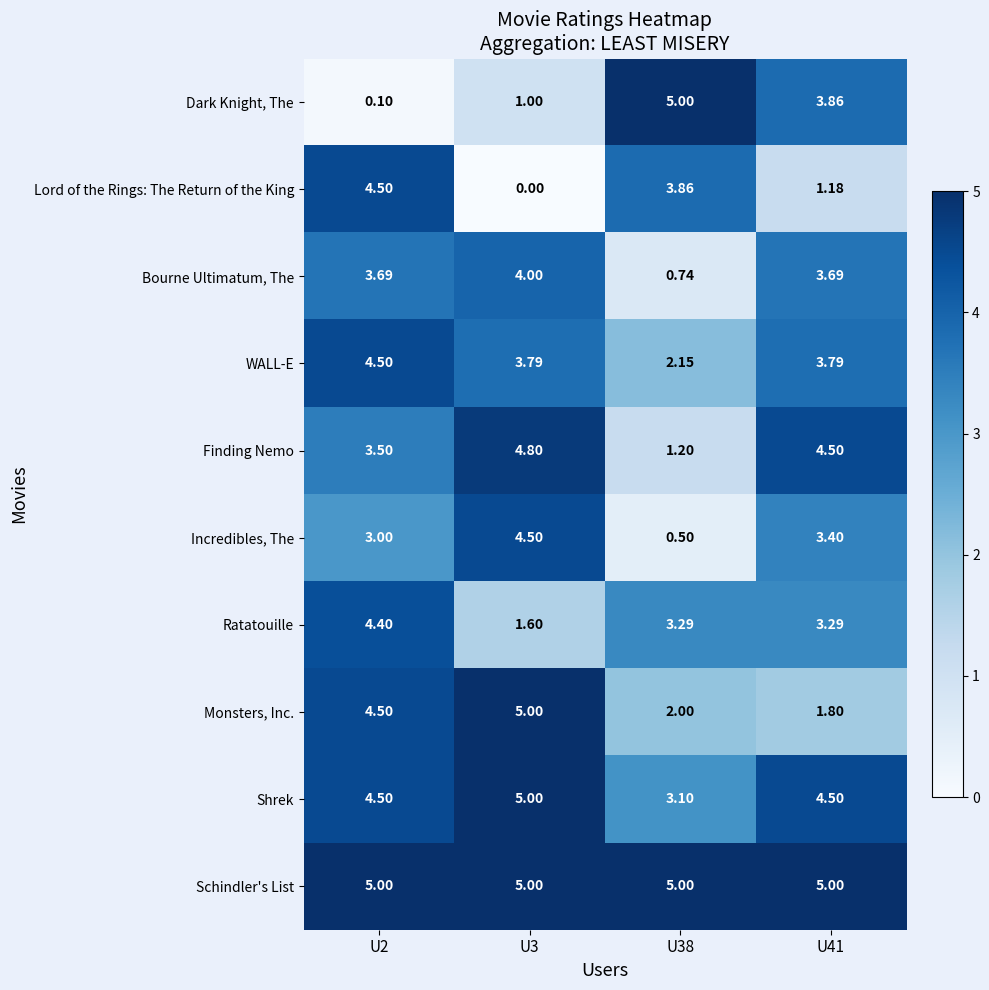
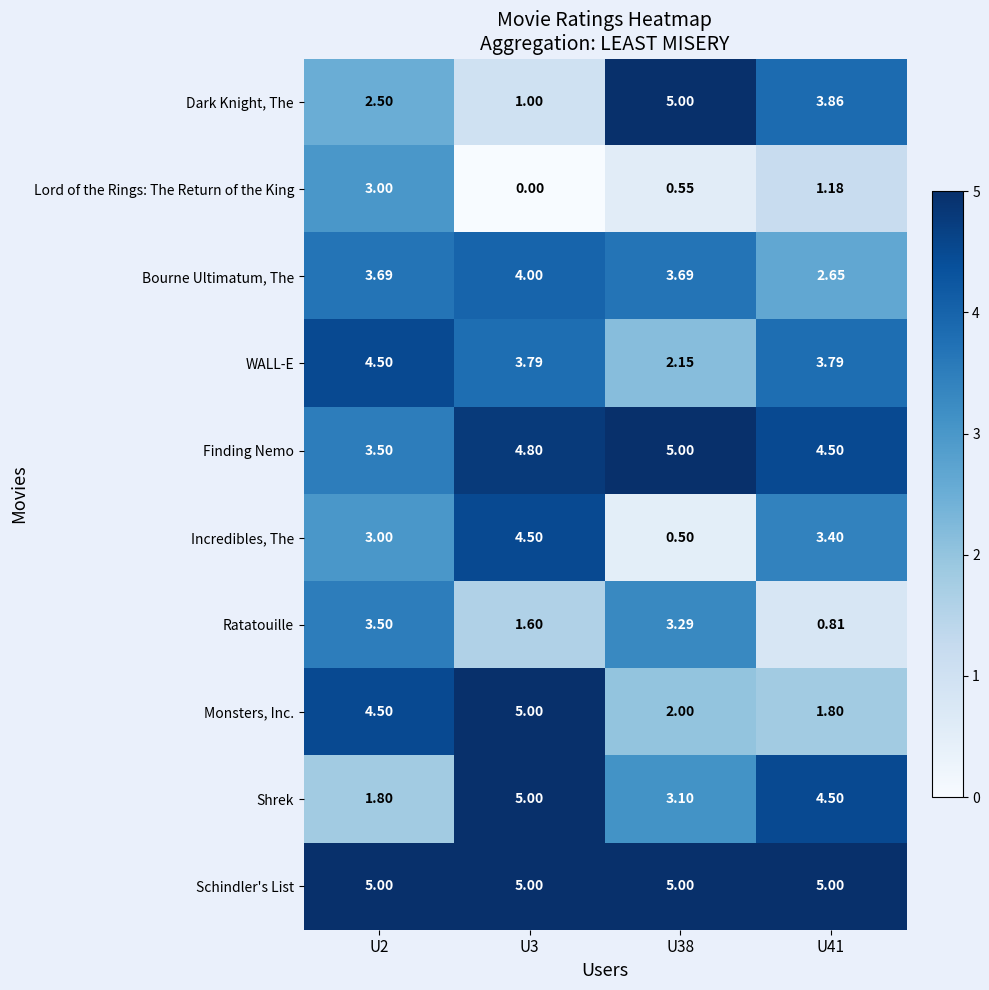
Dark Knight, The, U2: 0.10 -> 2.50
Lord of the Rings: The Return of the King, U2: 4.50 -> 3.00
Lord of the Rings: The Return of the King, U38: 3.86 -> 0.55
Bourne Ultimatum, The, U38: 0.74 -> 3.69
Bourne Ultimatum, The, U41: 3.69 -> 2.65
Finding Nemo, U38: 1.20 -> 5.00
Ratatouille, U2: 4.40 -> 3.50
Ratatouille, U41: 3.29 -> 0.81
Shrek, U2: 4.50 -> 1.80
